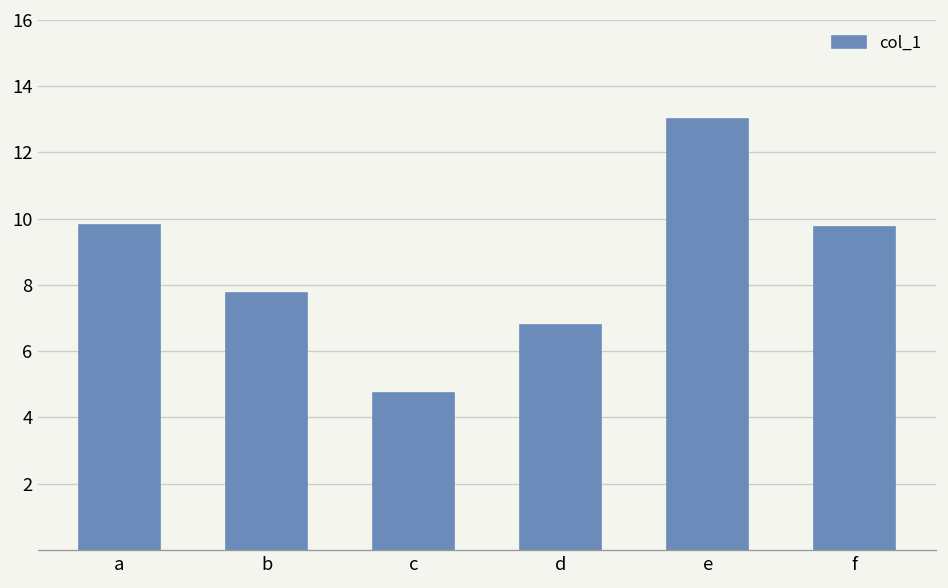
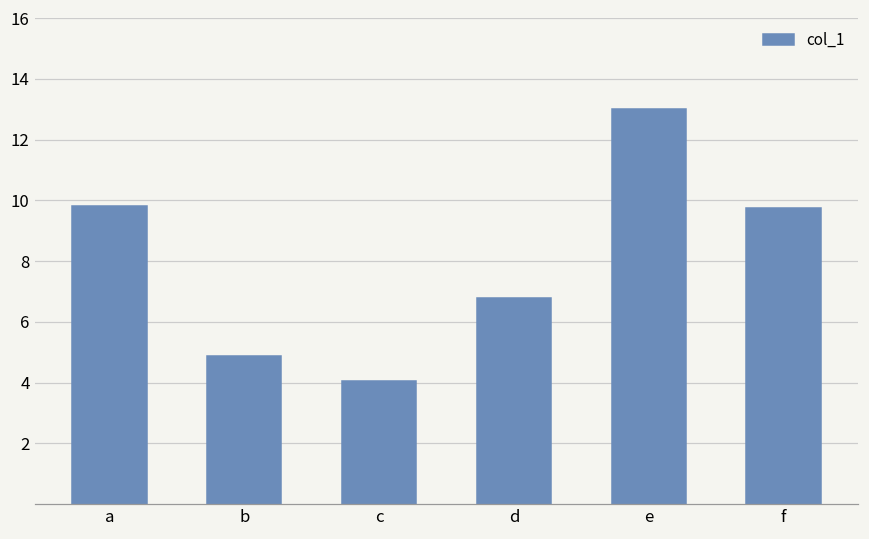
b: 7.7 -> 4.9
c: 4.7 -> 4.1
